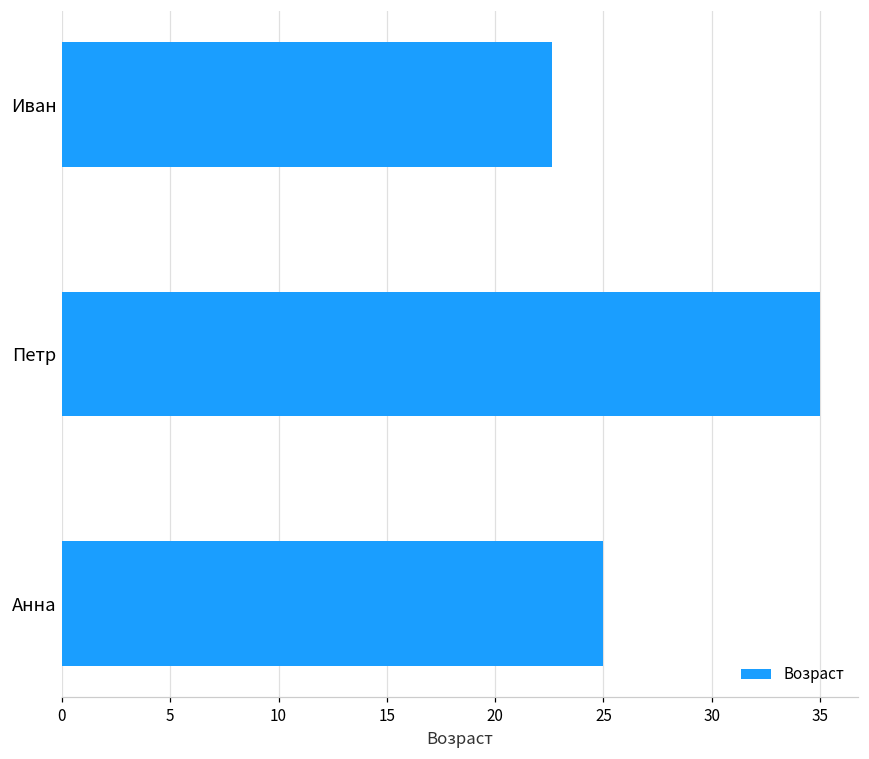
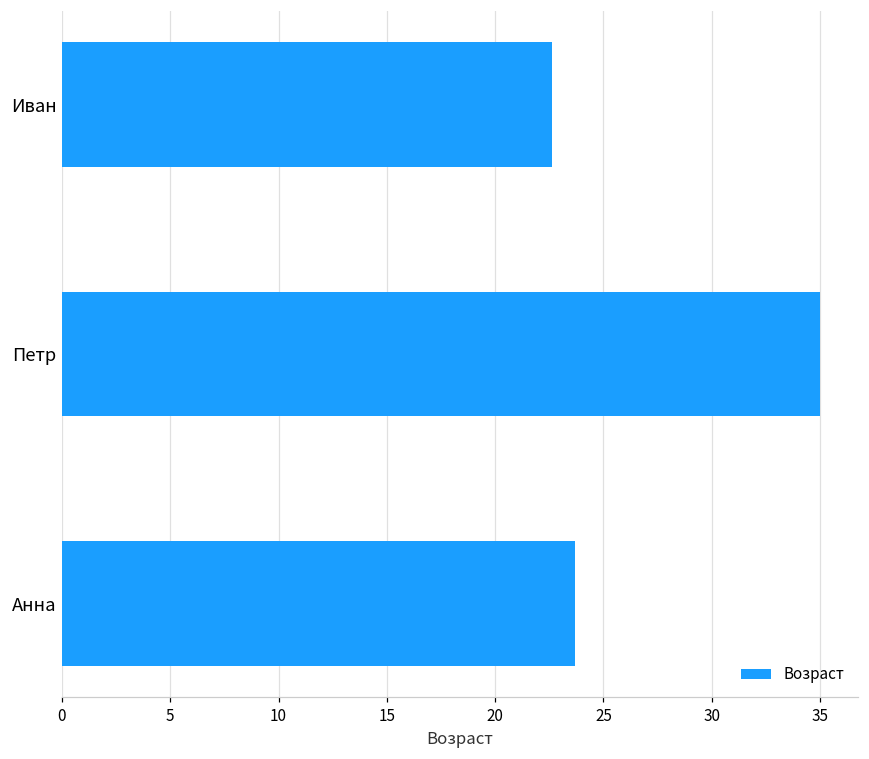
Анна: 25.0 -> 23.7
